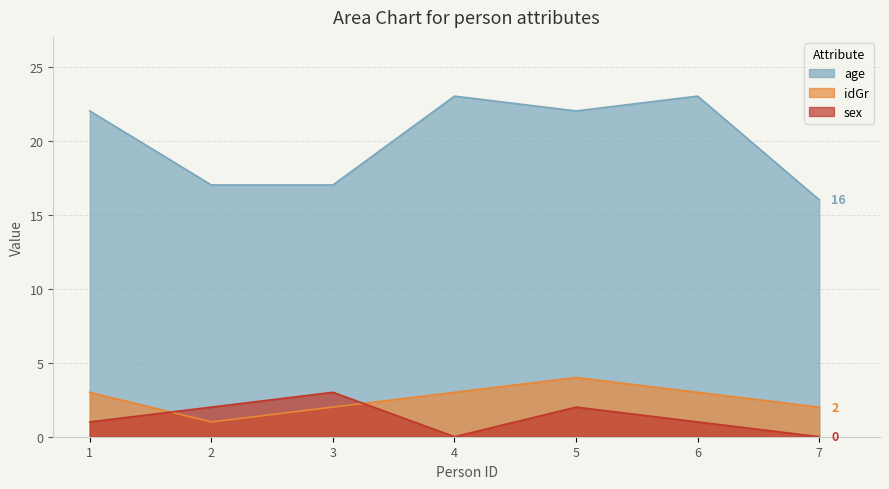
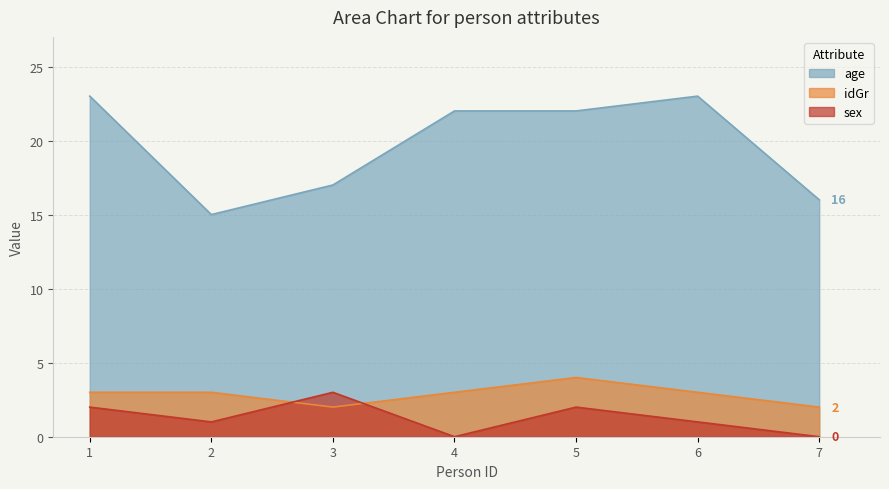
age, 1: 22 -> 23
sex, 1: 1 -> 2
age, 2: 17 -> 15
idGr, 2: 1 -> 3
sex, 2: 2 -> 1
age, 4: 23 -> 22
